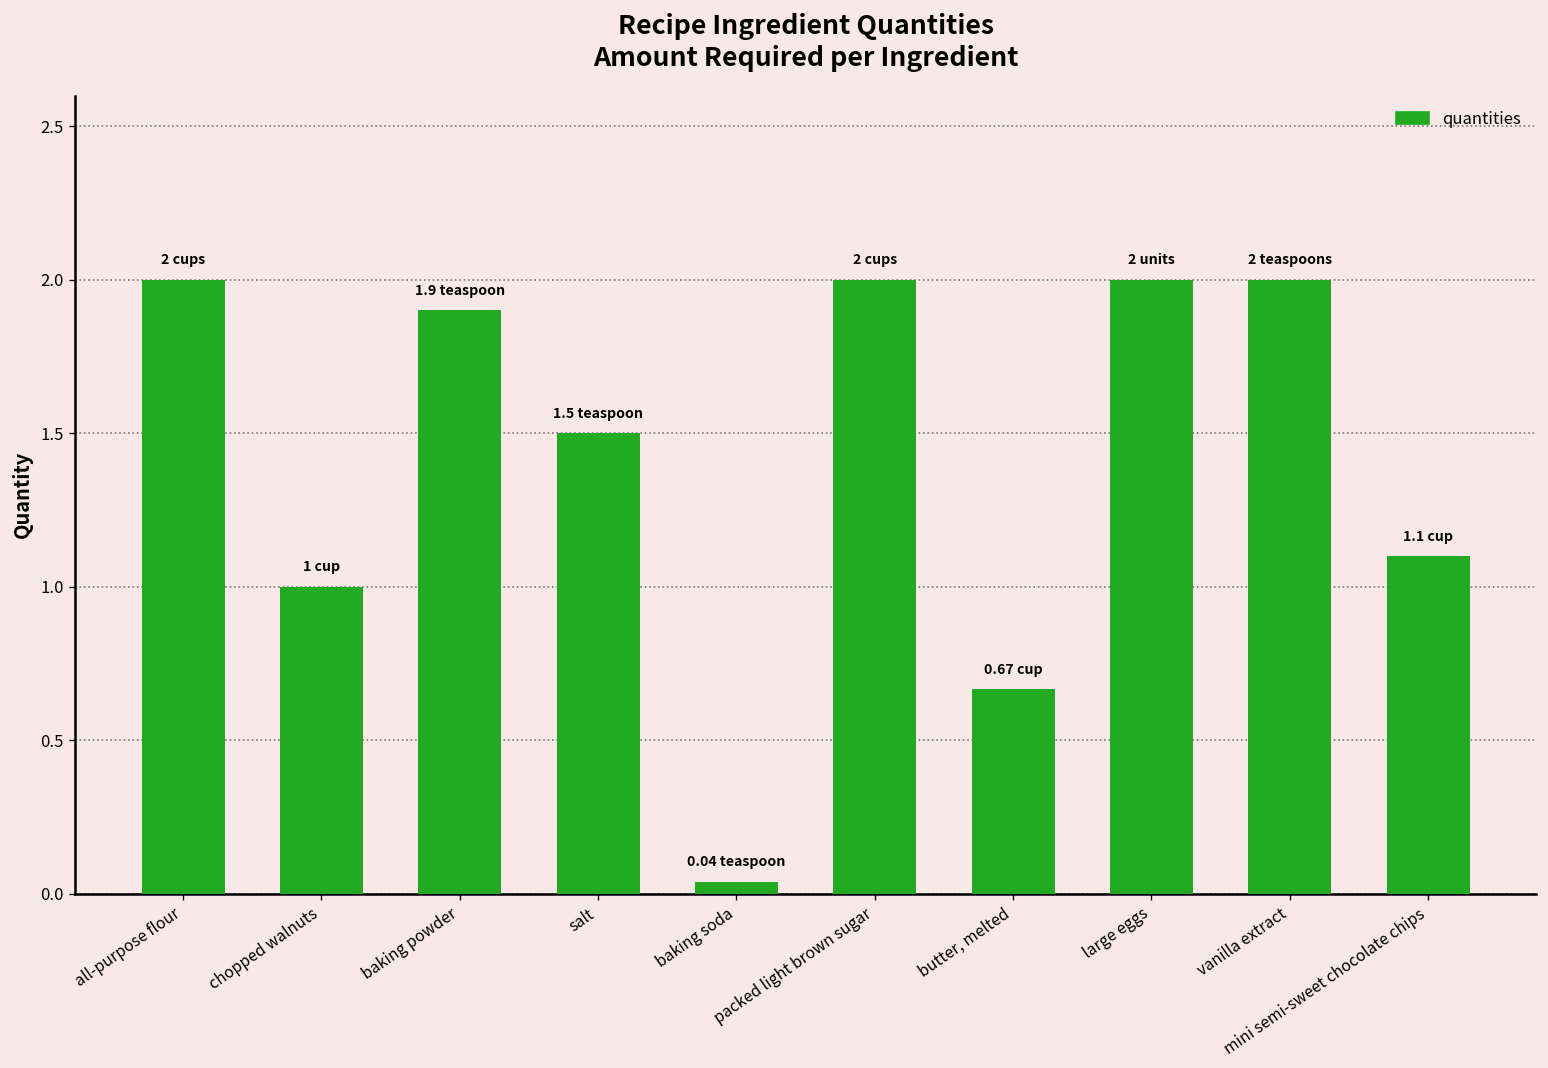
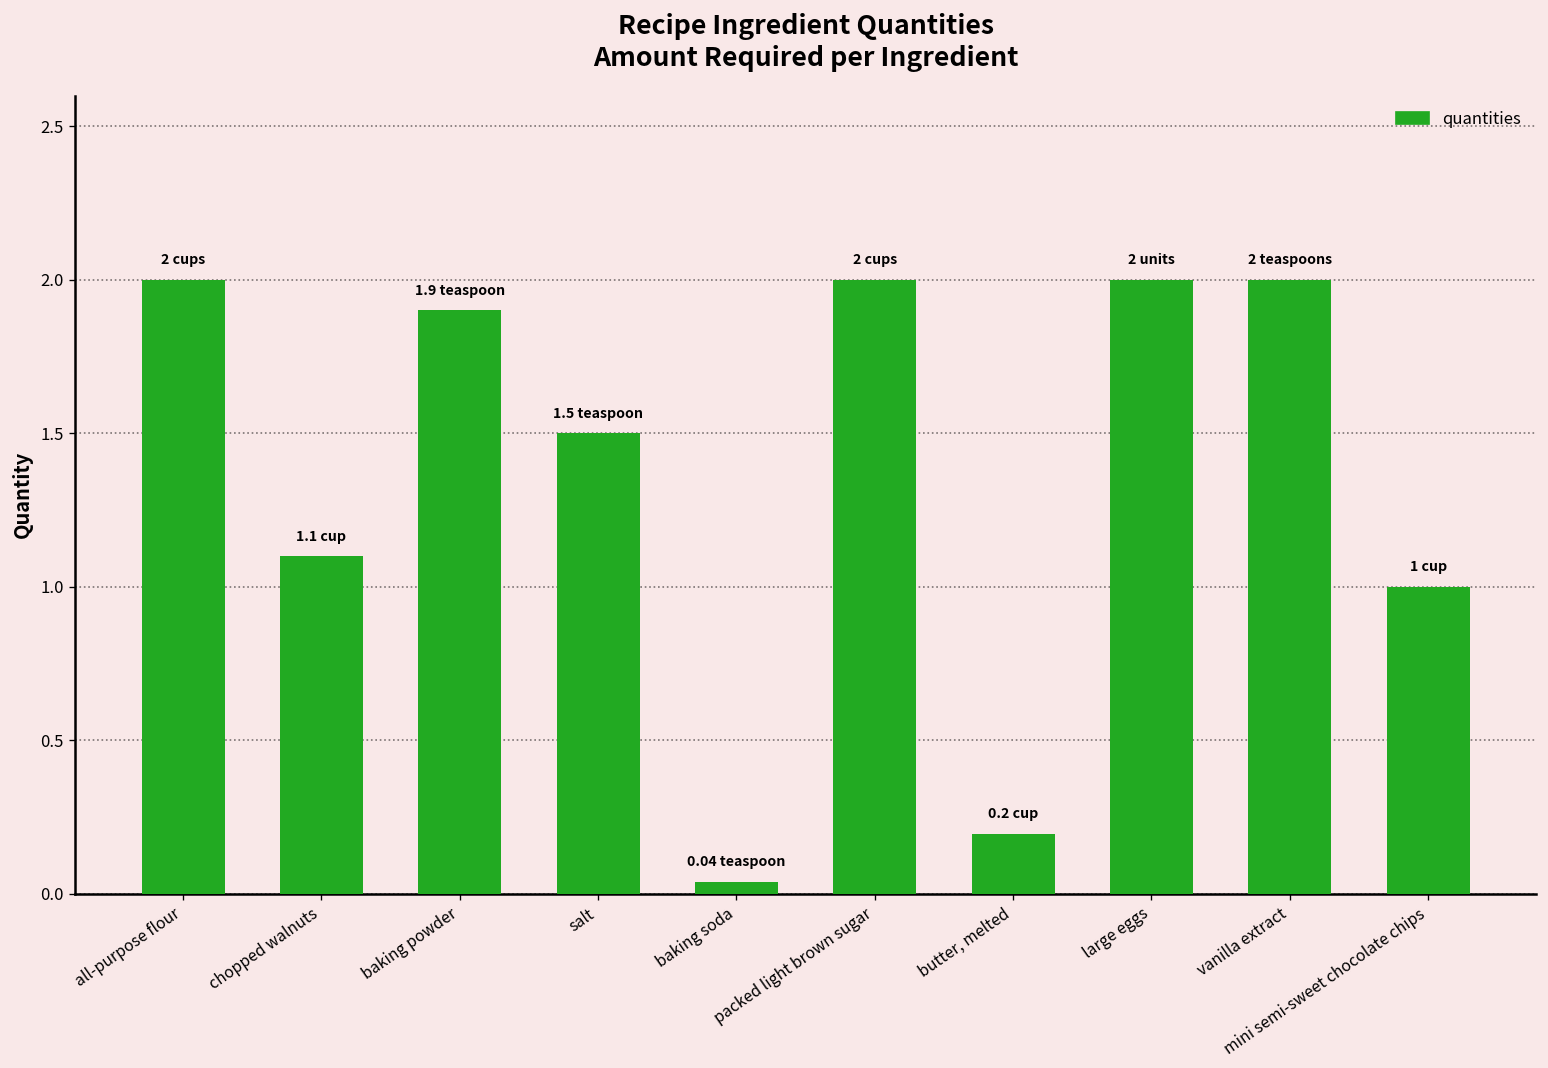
chopped walnuts: 1 -> 1.1
butter, melted: 0.67 -> 0.2
mini semi-sweet chocolate chips: 1.1 -> 1
